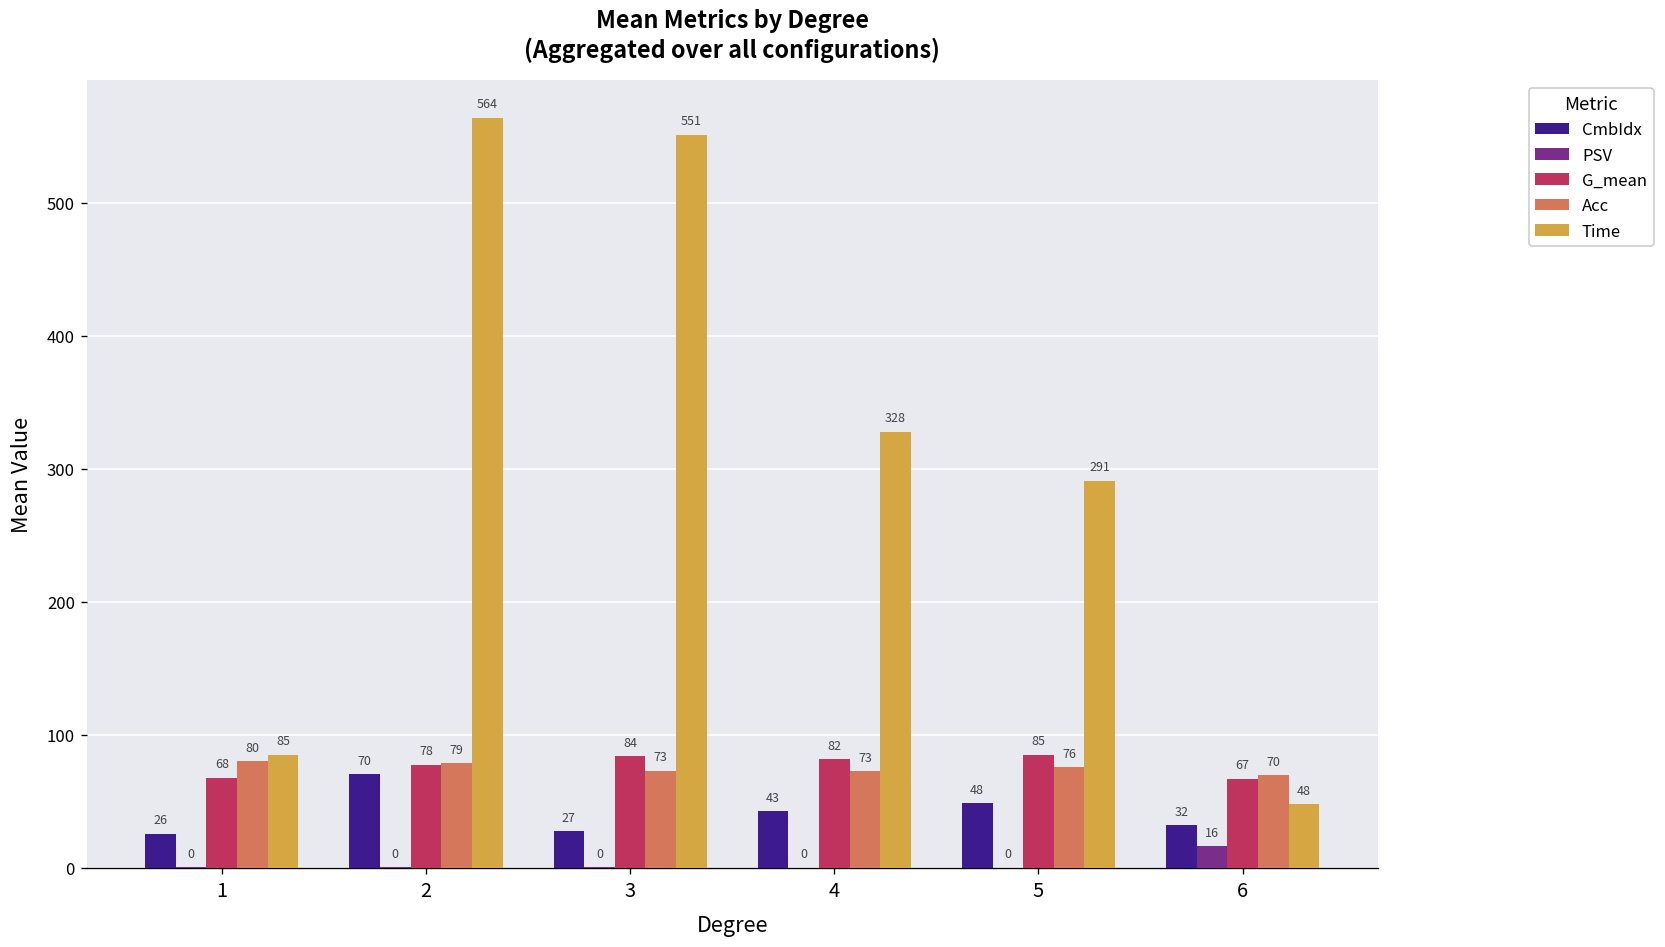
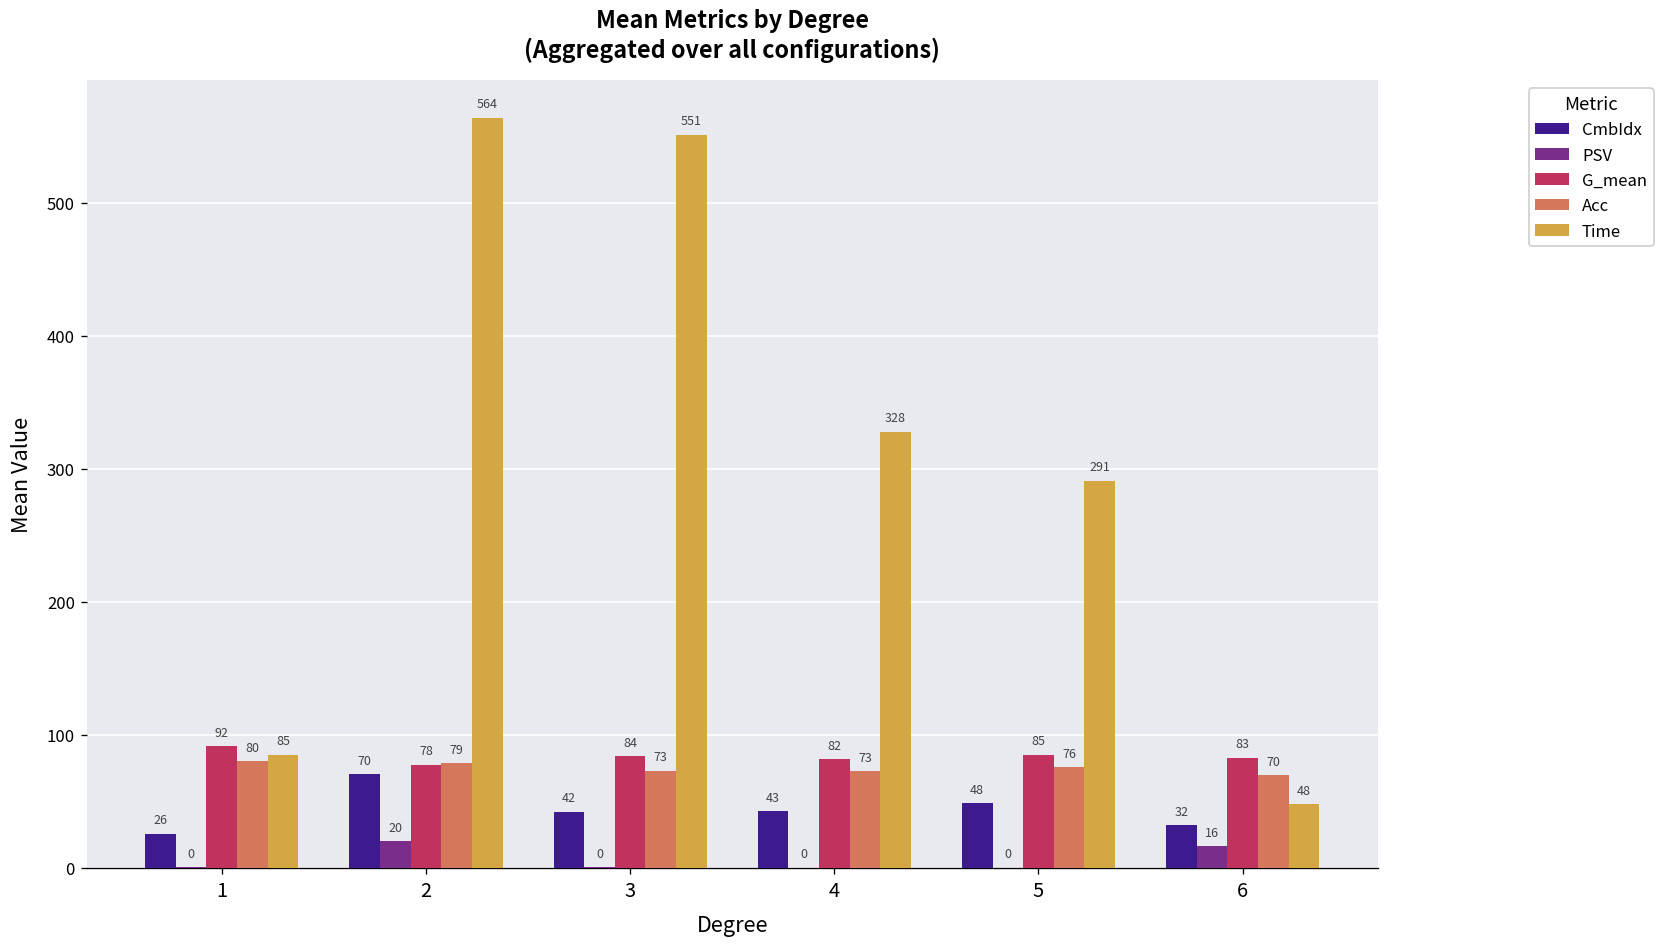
G_mean, 1: 68 -> 92
PSV, 2: 0 -> 20
CmbIdx, 3: 27 -> 42
G_mean, 6: 67 -> 83
